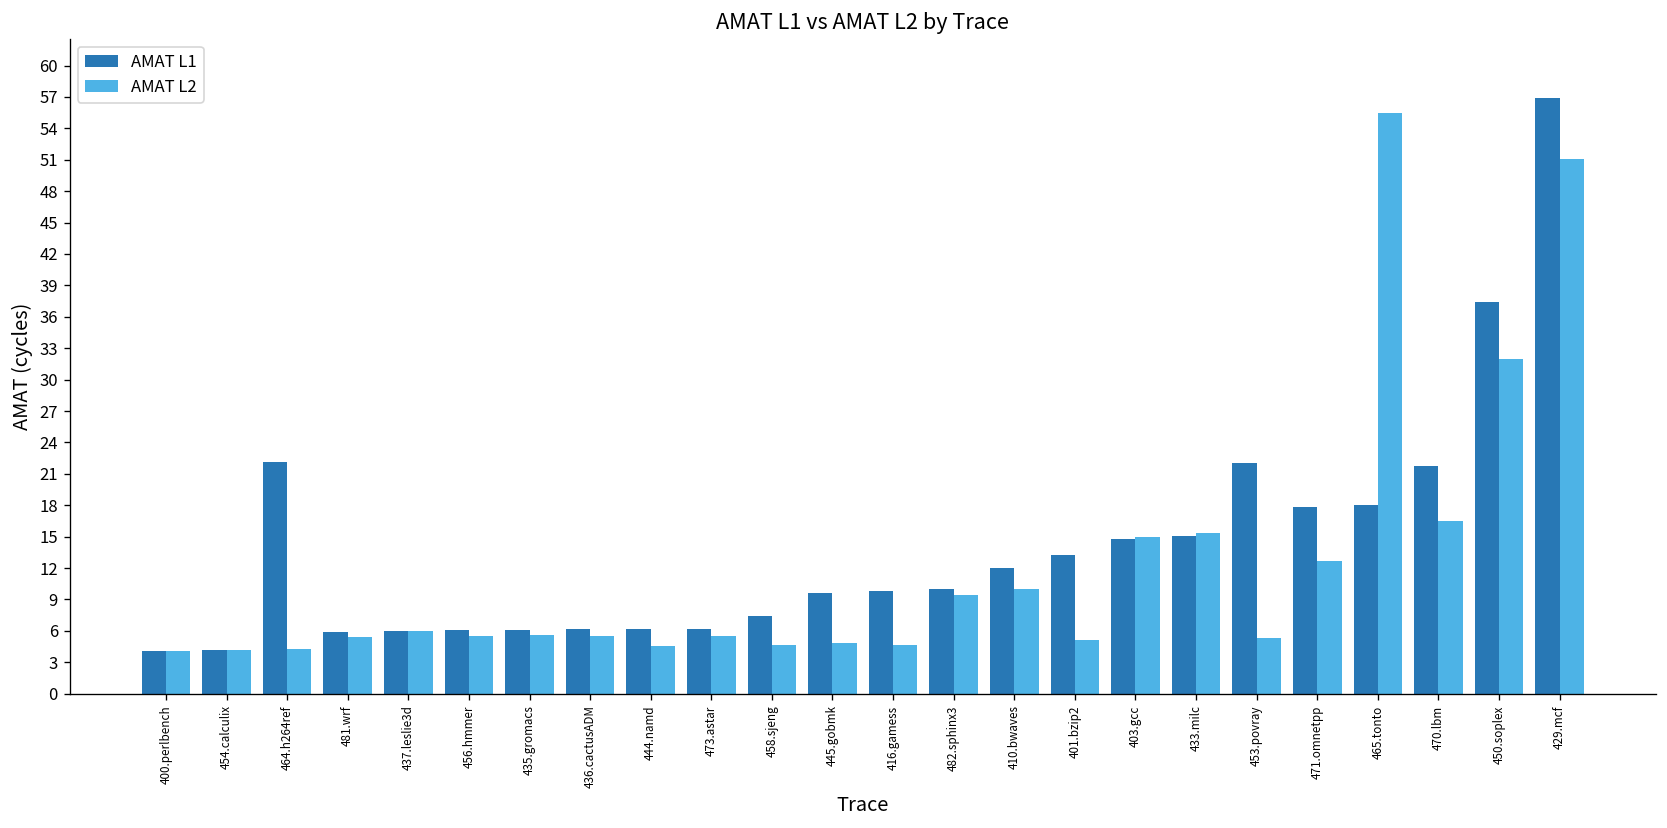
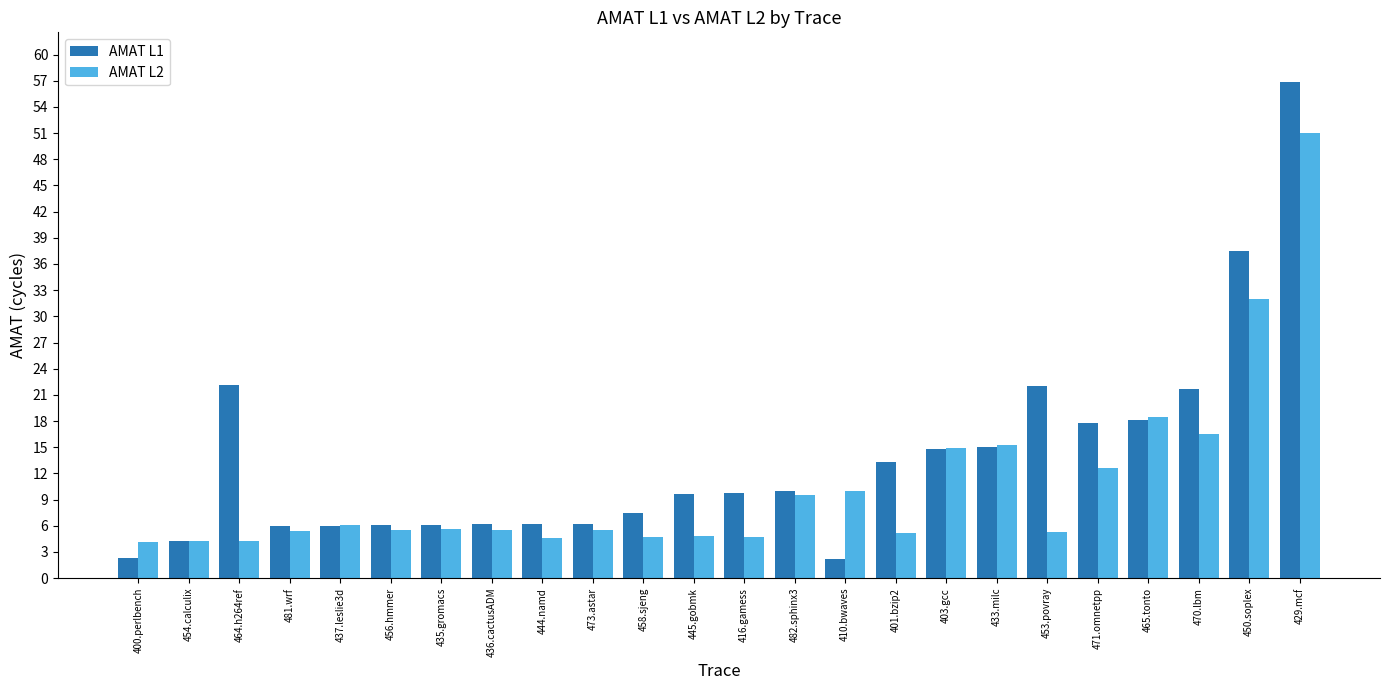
AMAT L1, 400.perlbench: 4 -> 2
AMAT L1, 410.bwaves: 12 -> 2
AMAT L2, 465.tonto: 55 -> 18
